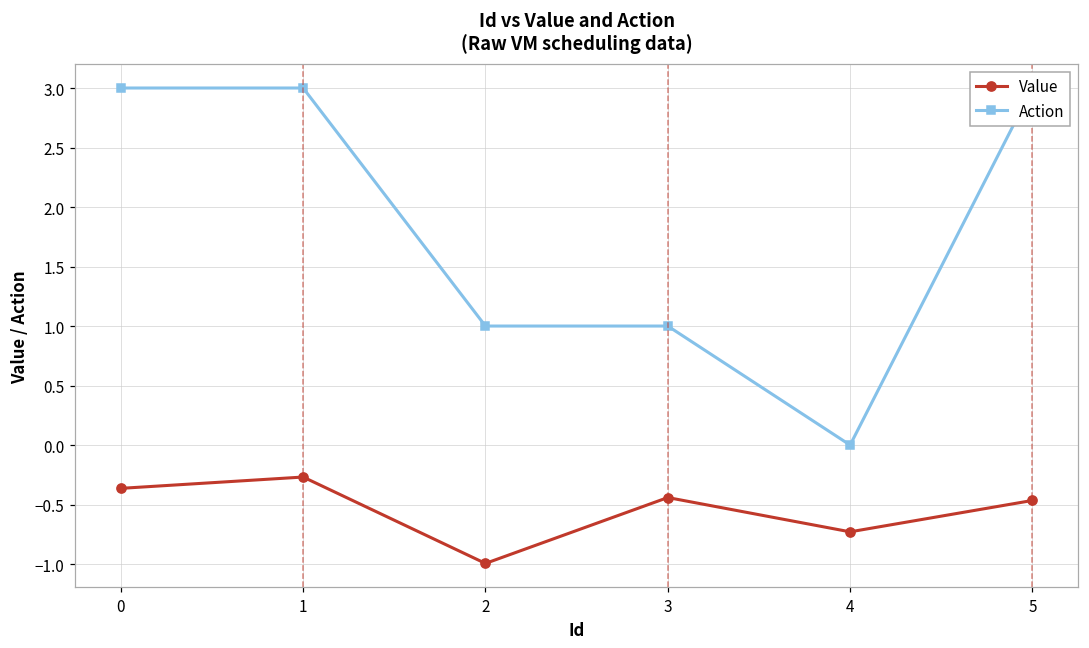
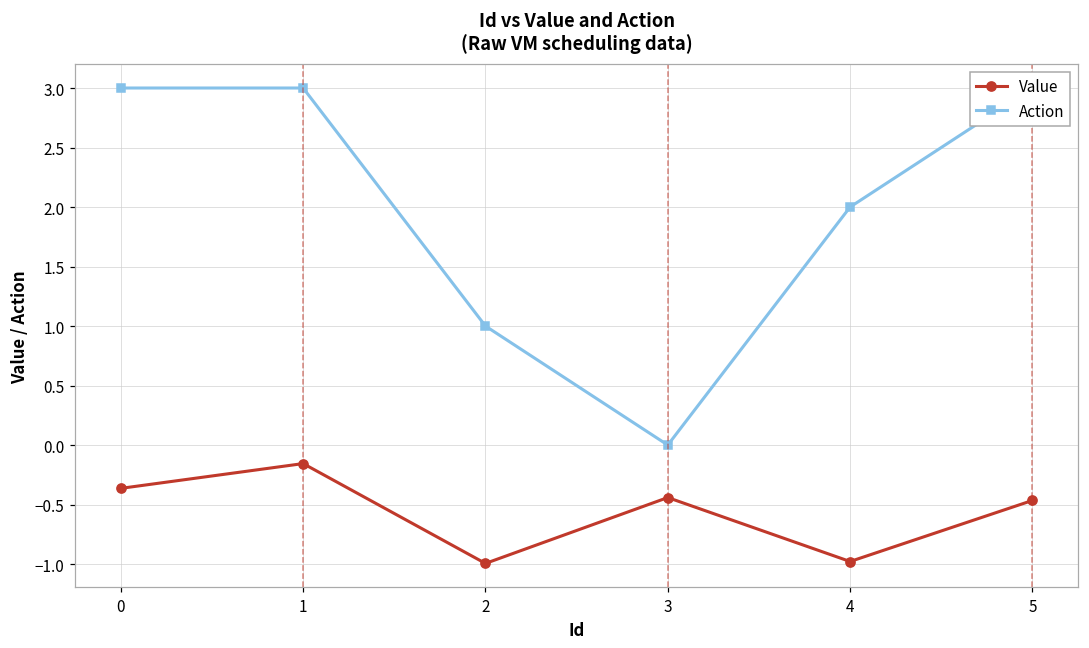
Value, 1: -0.27 -> -0.16
Action, 3: 1 -> 0
Value, 4: -0.73 -> -0.98
Action, 4: 0 -> 2
